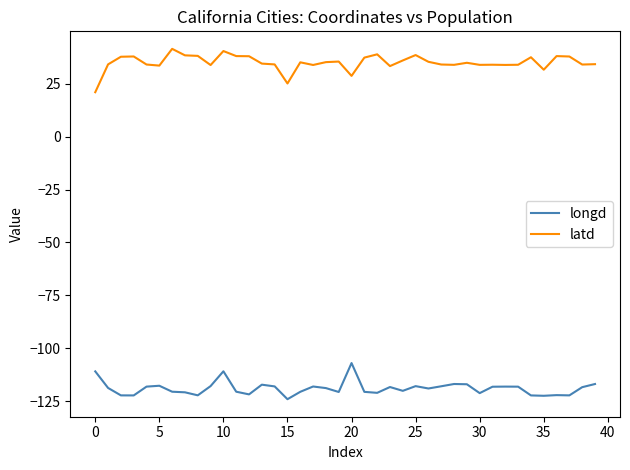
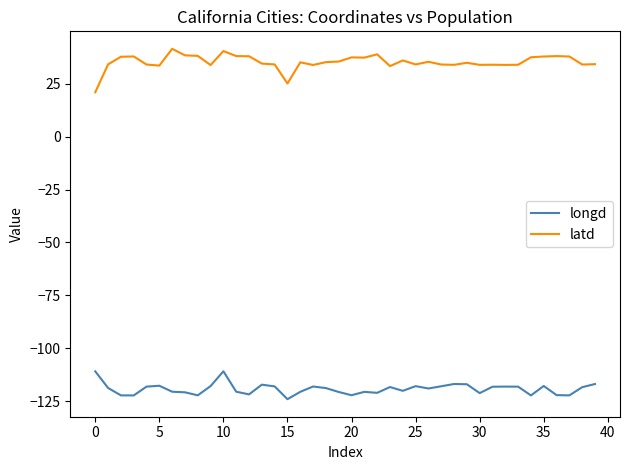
longd, 20: -107 -> -122
latd, 20: 29 -> 37
latd, 25: 39 -> 34
longd, 35: -122 -> -118
latd, 35: 32 -> 38
